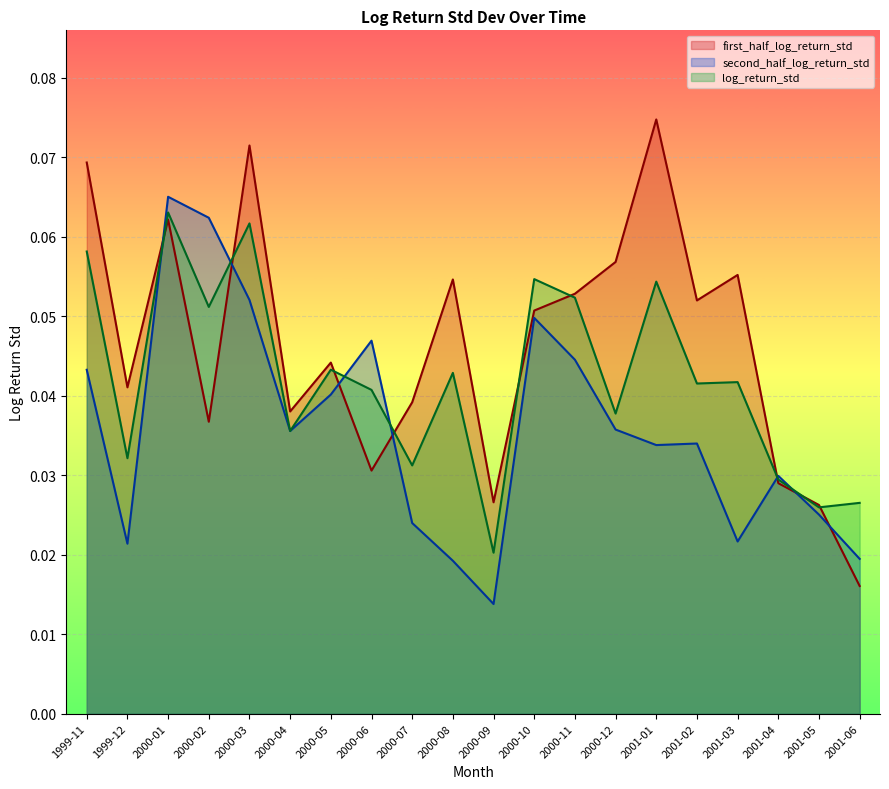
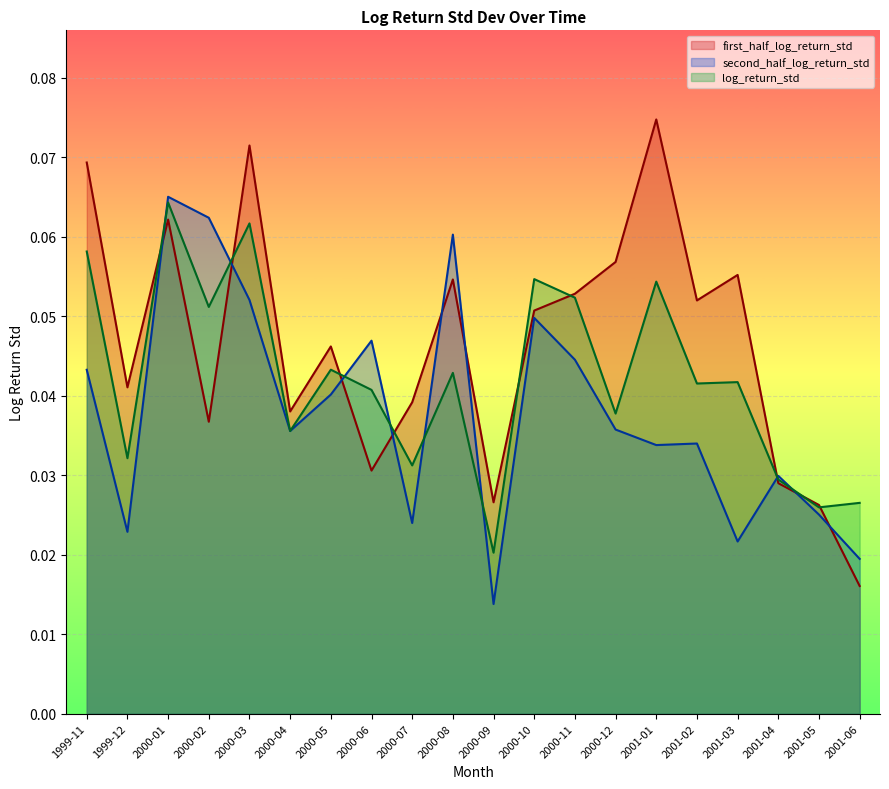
second_half_log_return_std, 1999-12: 0.021 -> 0.023
log_return_std, 2000-01: 0.063 -> 0.064
first_half_log_return_std, 2000-05: 0.044 -> 0.046
second_half_log_return_std, 2000-08: 0.019 -> 0.060
